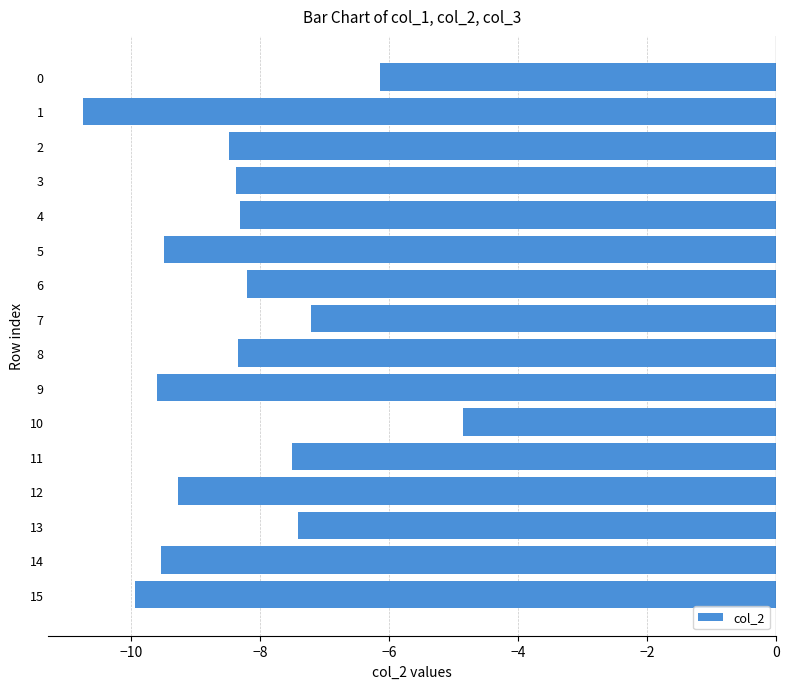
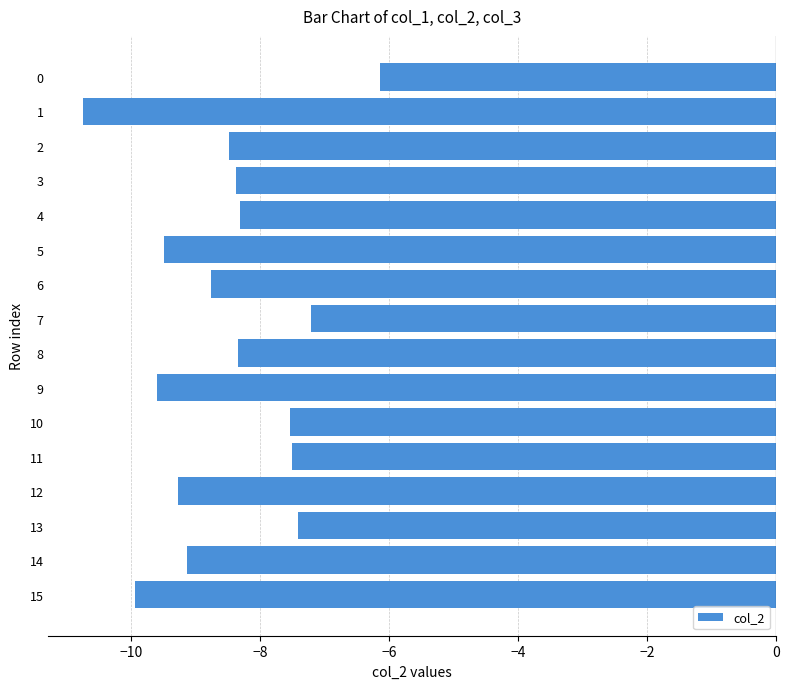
6: -8.2 -> -8.8
10: -4.9 -> -7.5
14: -9.5 -> -9.1
